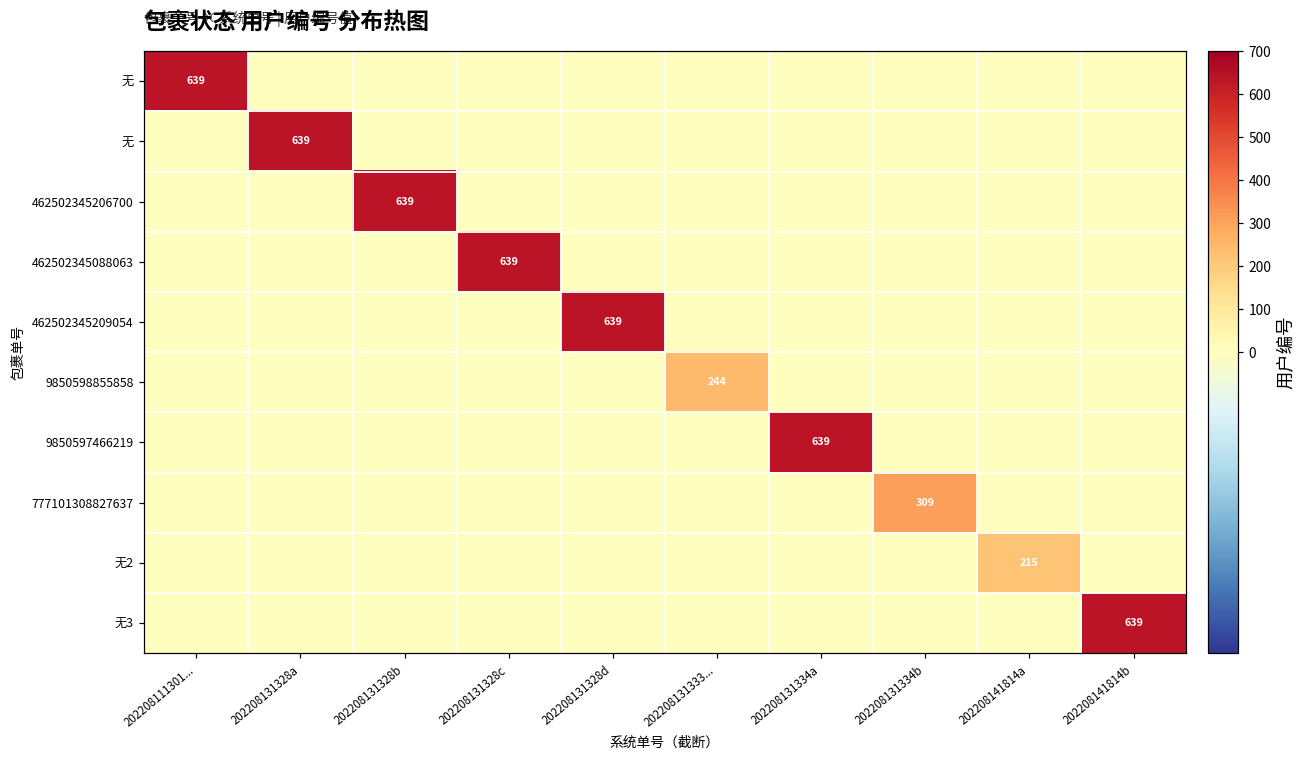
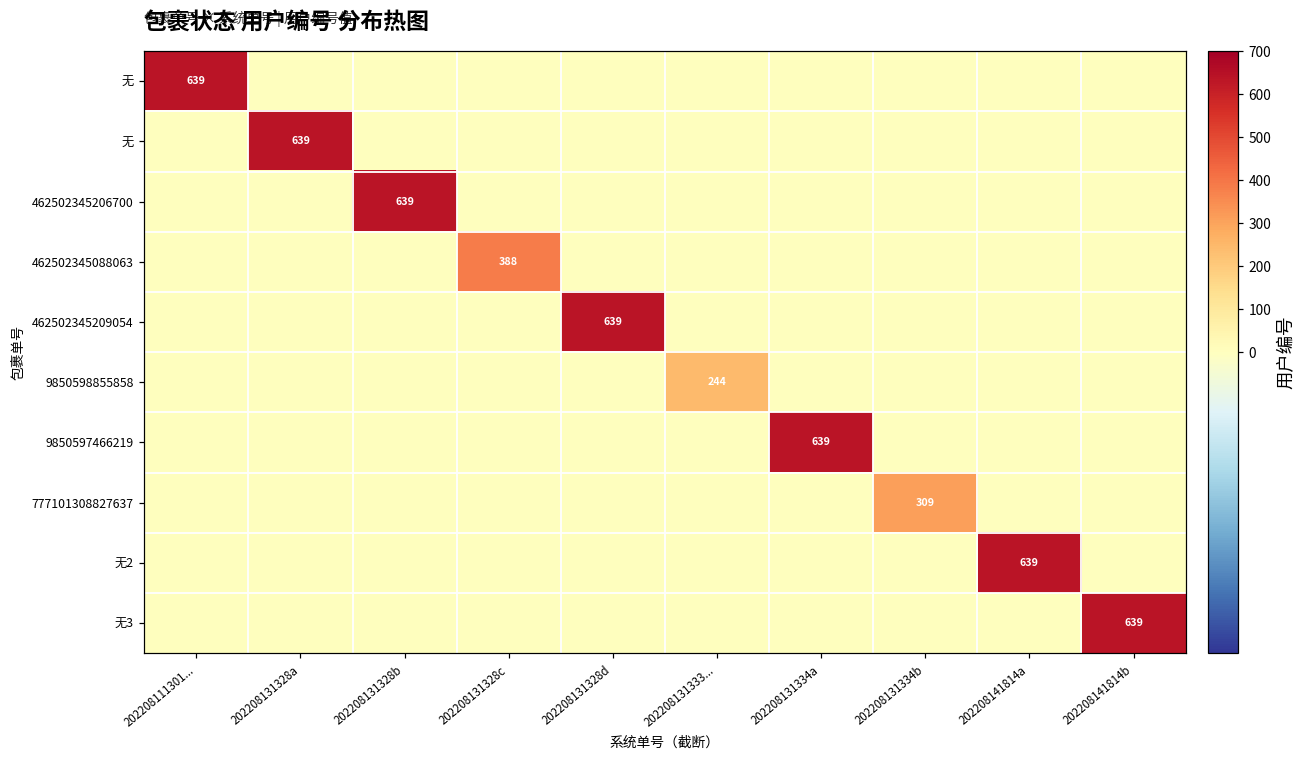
462502345088063, 202208131328c: 639 -> 388
无2, 202208141814a: 215 -> 639
